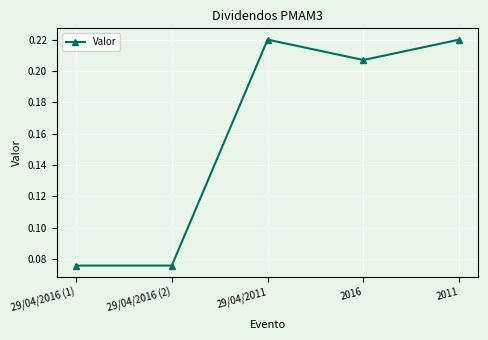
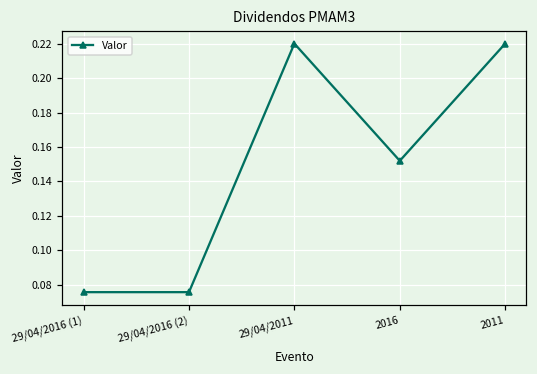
2016: 0.207 -> 0.152
